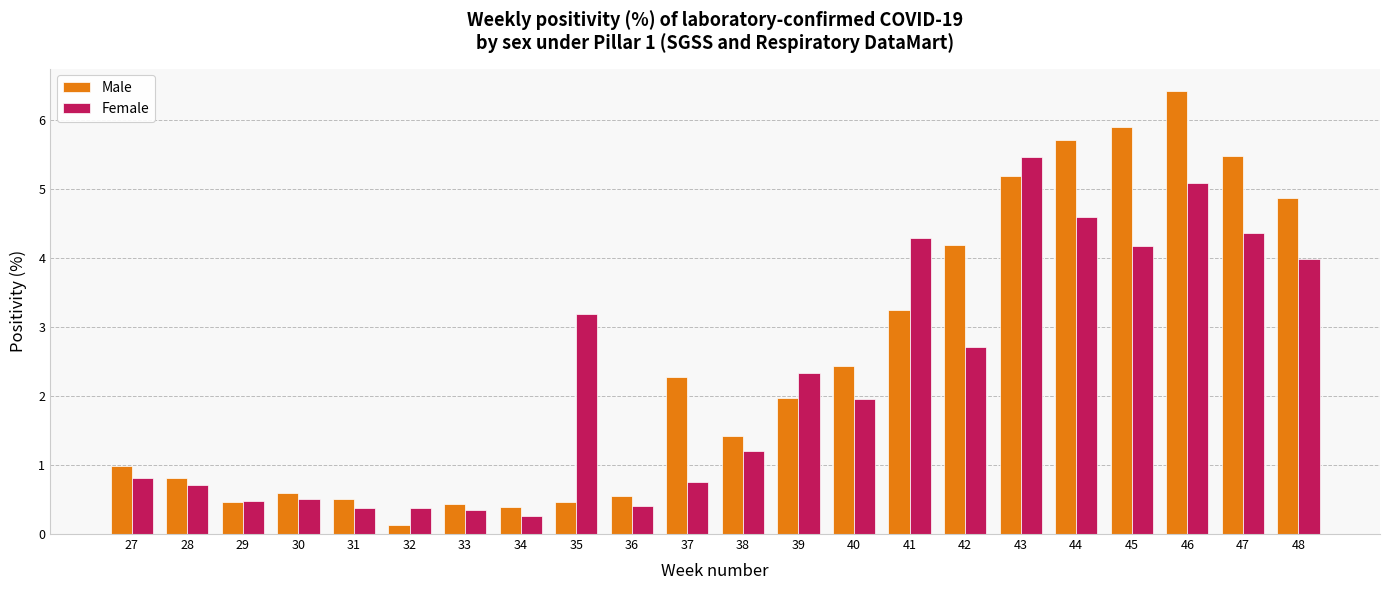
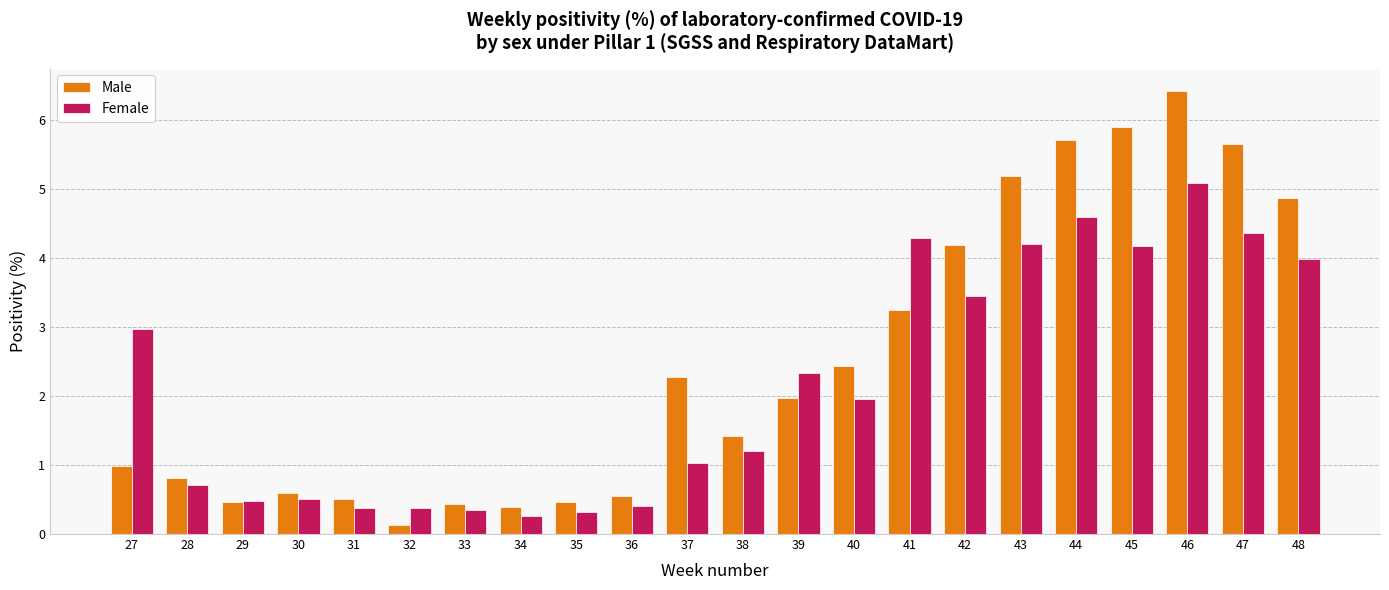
Female, 27: 0.8 -> 3.0
Female, 35: 3.2 -> 0.3
Female, 37: 0.7 -> 1.0
Female, 42: 2.7 -> 3.4
Female, 43: 5.5 -> 4.2
Male, 47: 5.5 -> 5.6
